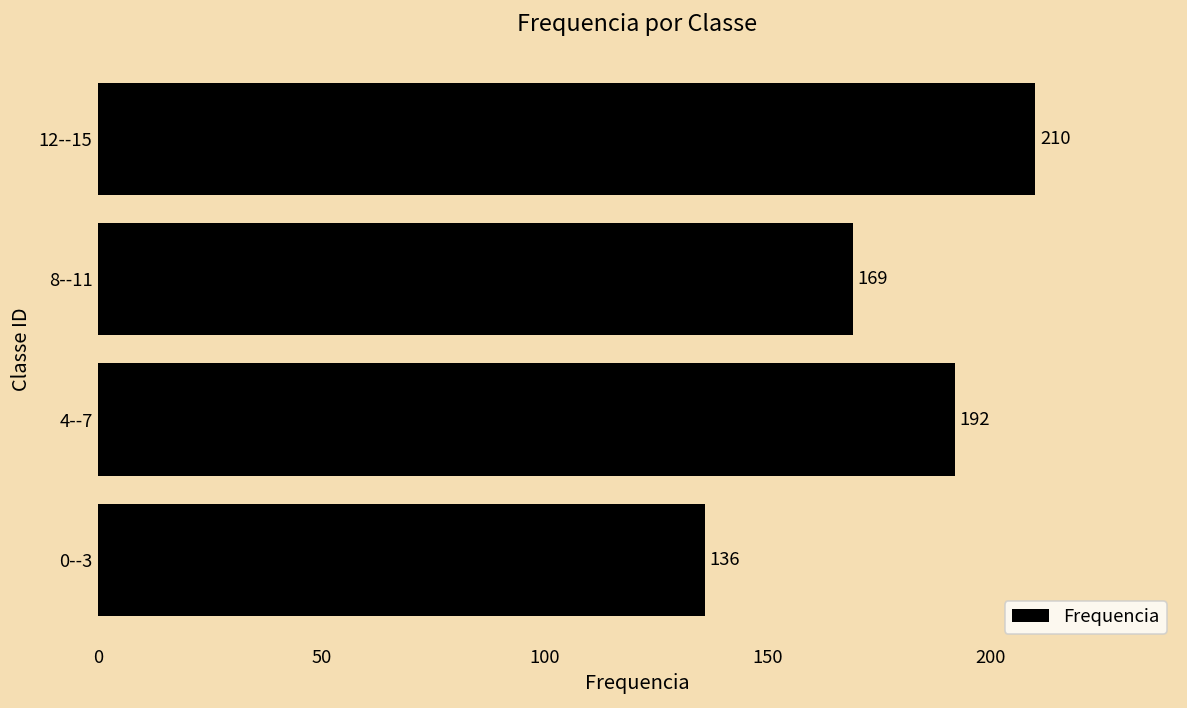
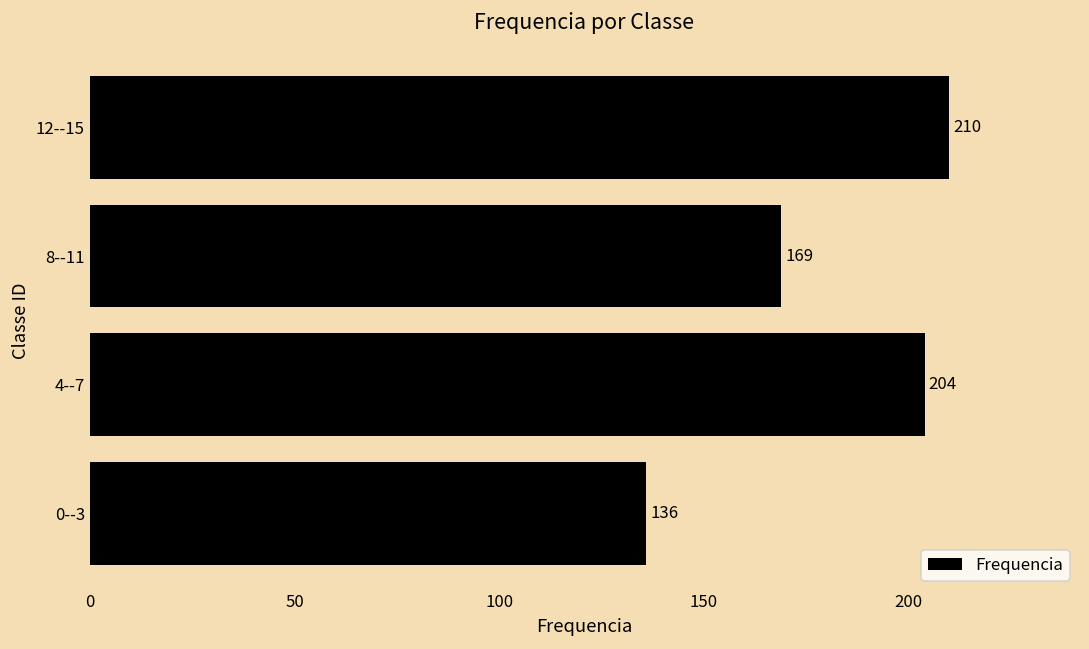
4--7: 192 -> 204
